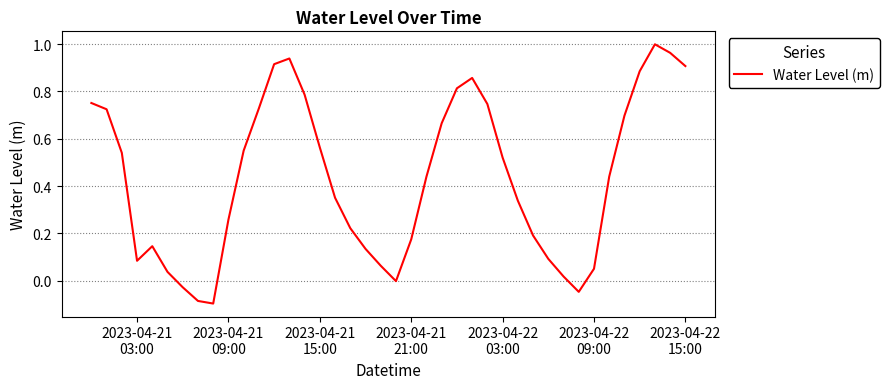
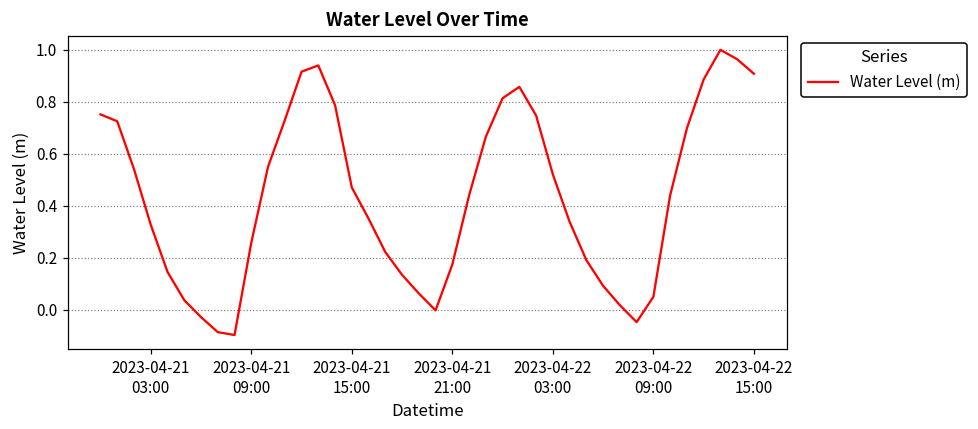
2023-04-21 03:00: 0.08 -> 0.33
2023-04-21 15:00: 0.56 -> 0.47
